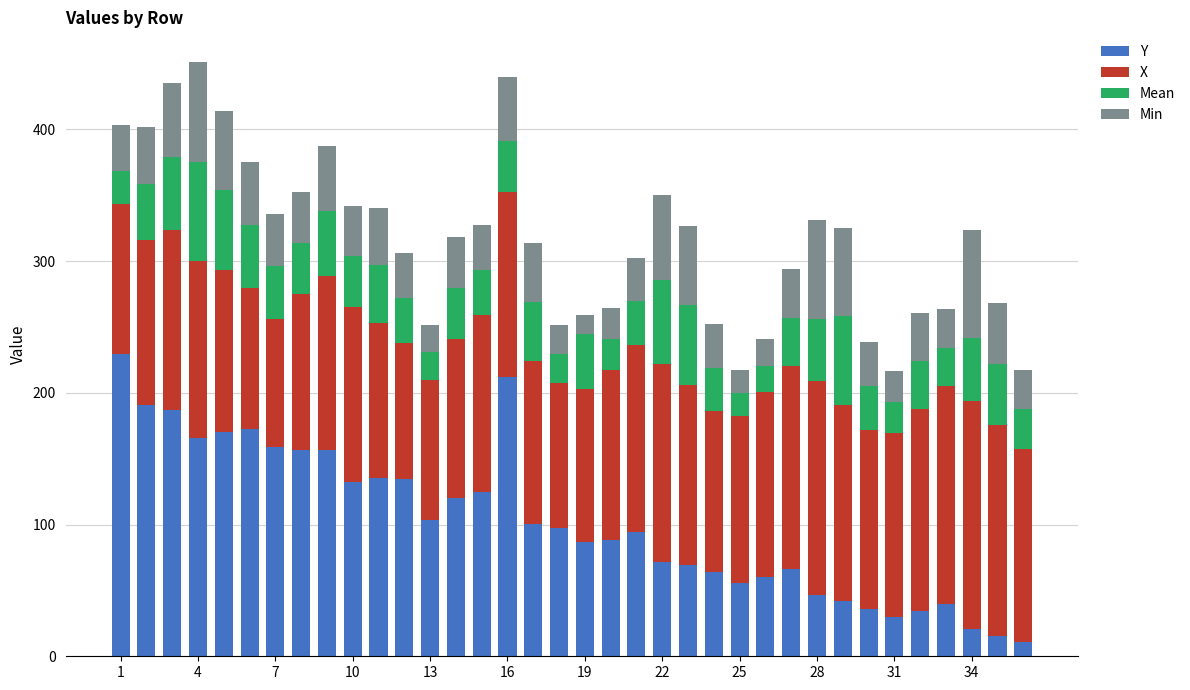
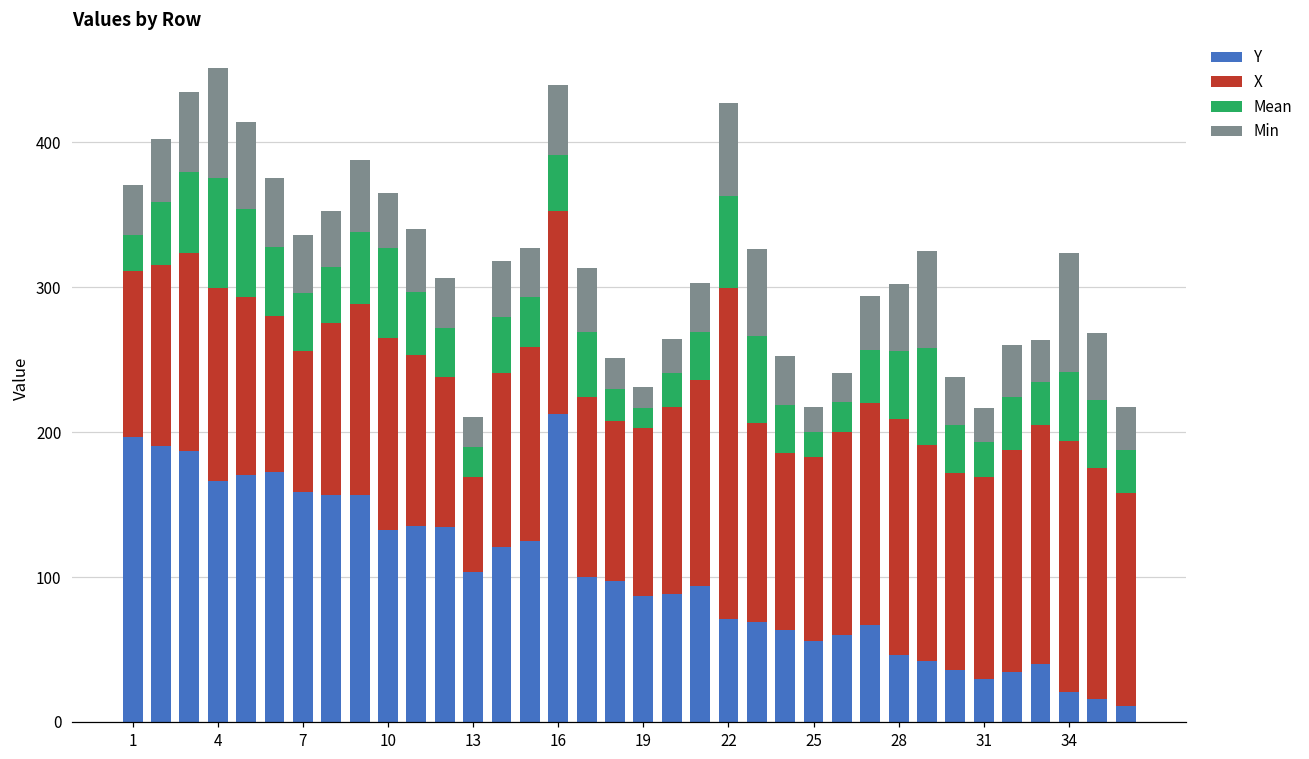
Y, 1: 229 -> 197
Mean, 10: 38 -> 62
X, 13: 107 -> 65
Mean, 19: 42 -> 14
X, 22: 151 -> 228
Min, 28: 76 -> 47
